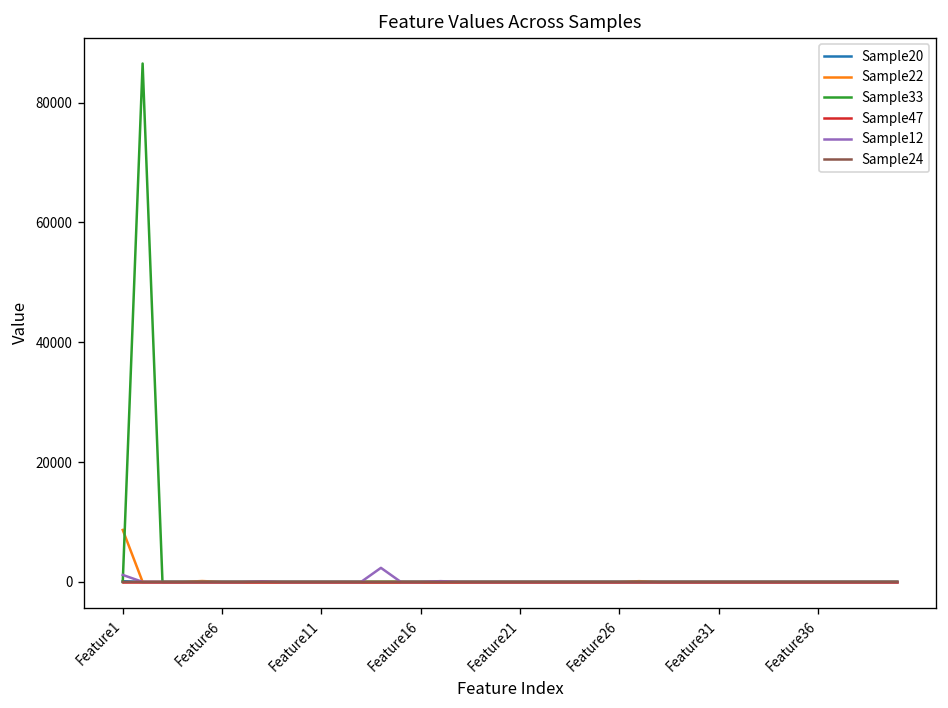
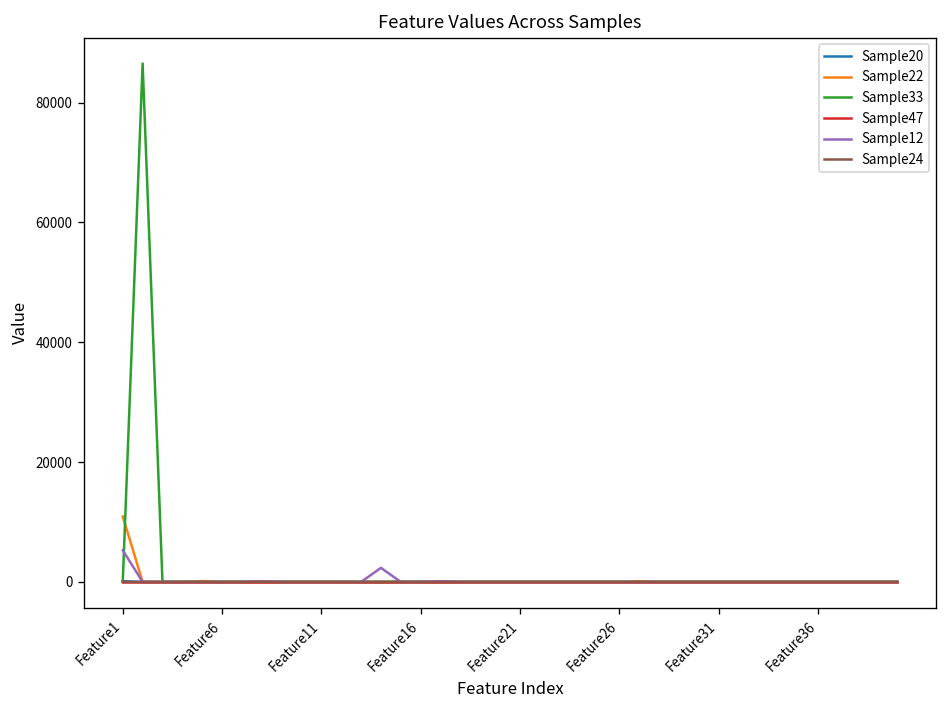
Sample22, Feature1: 9000 -> 11000
Sample12, Feature1: 1000 -> 5000
